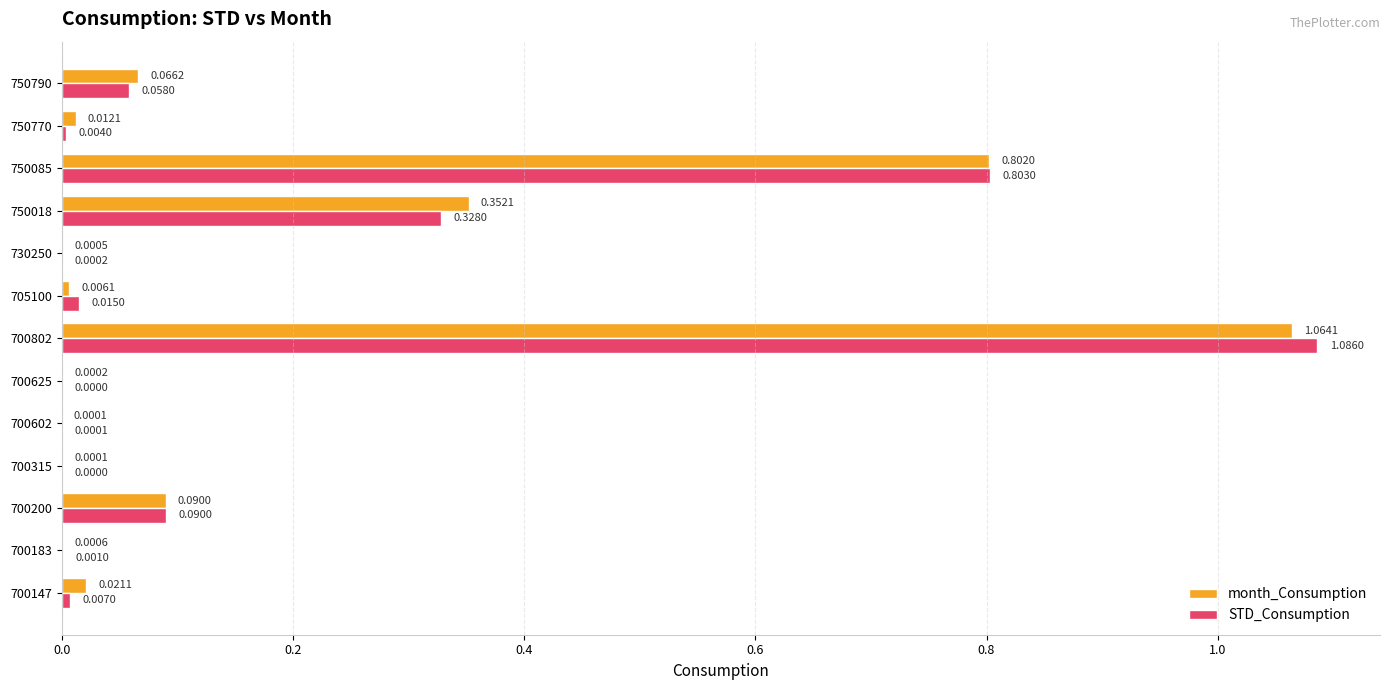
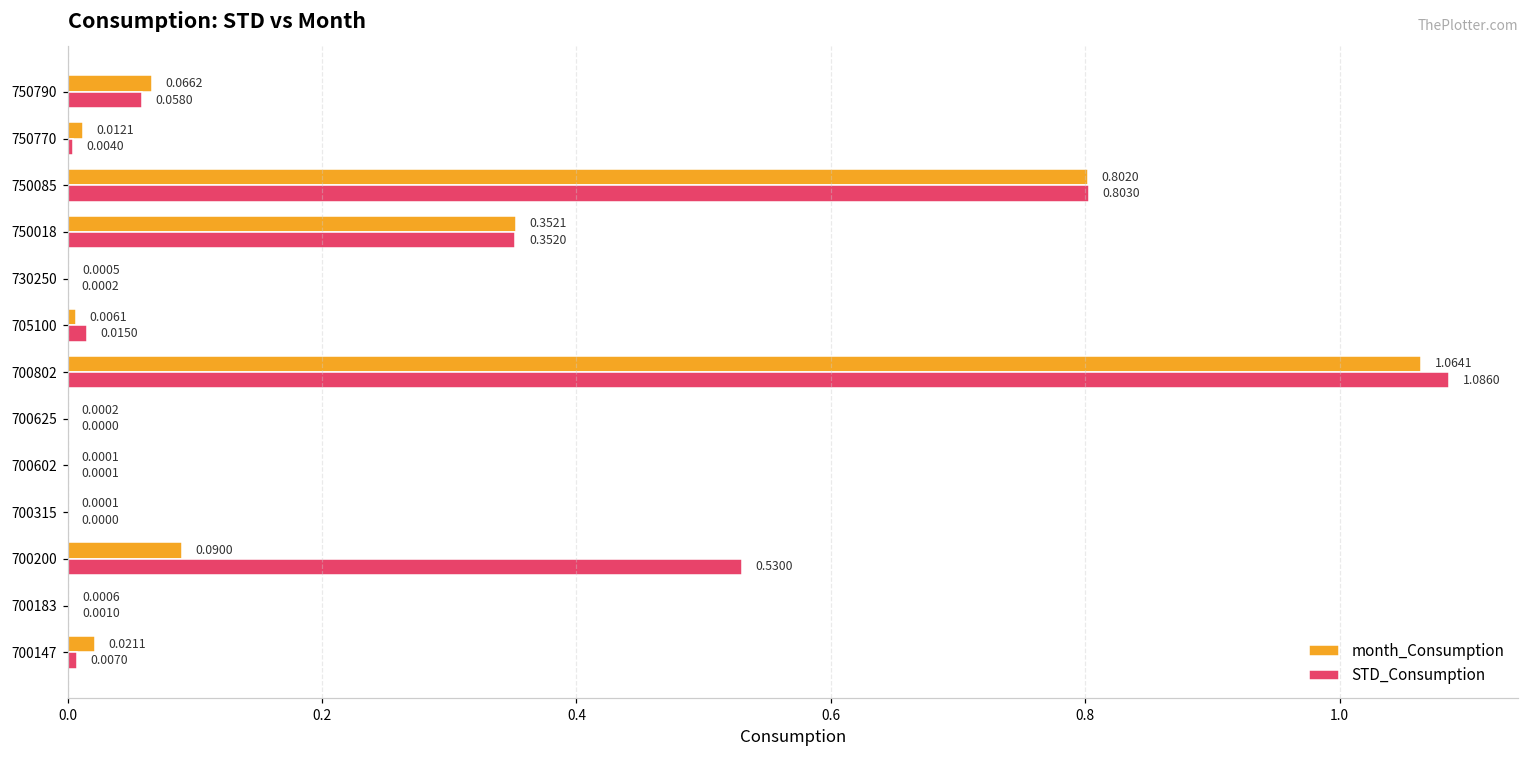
STD_Consumption, 750018: 0.3280 -> 0.3520
STD_Consumption, 700200: 0.0900 -> 0.5300
